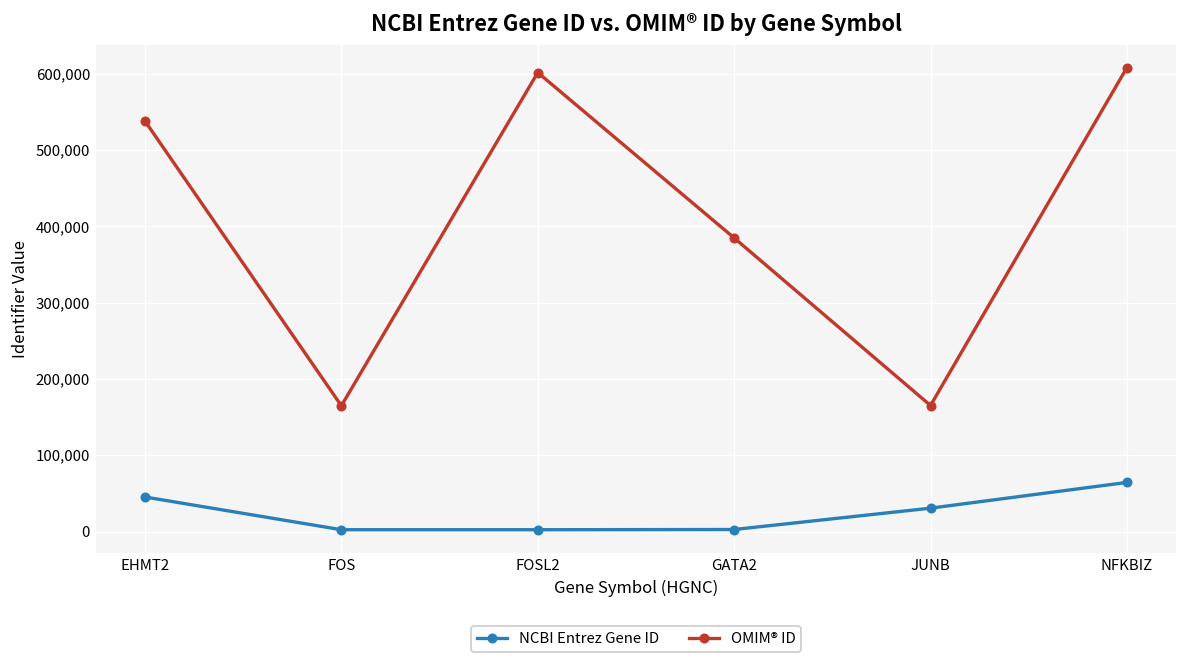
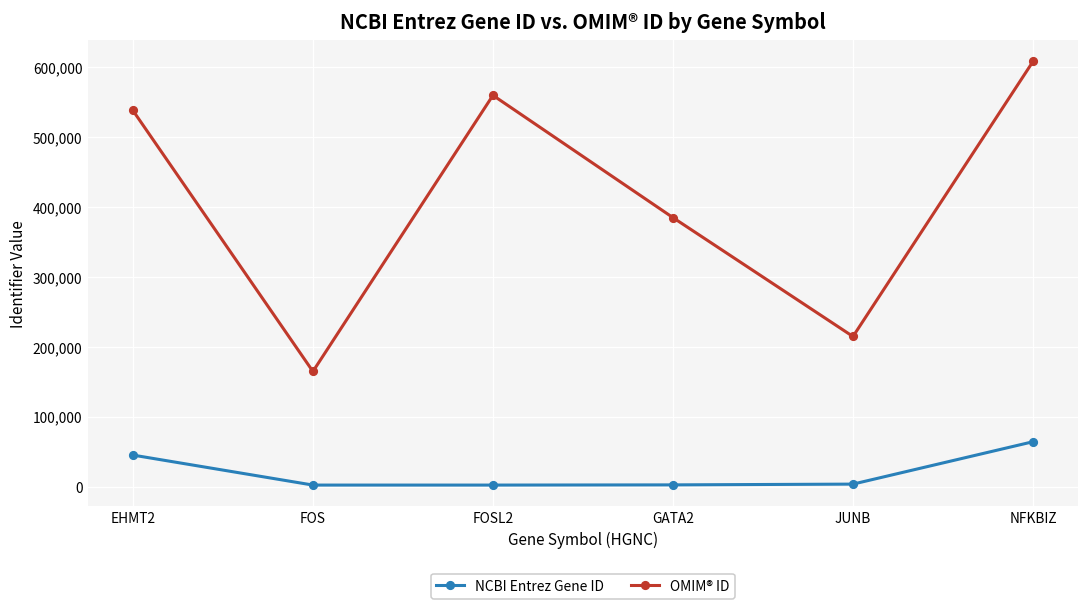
OMIM® ID, FOSL2: 600,000 -> 560,000
NCBI Entrez Gene ID, JUNB: 30,000 -> 0
OMIM® ID, JUNB: 170,000 -> 210,000
